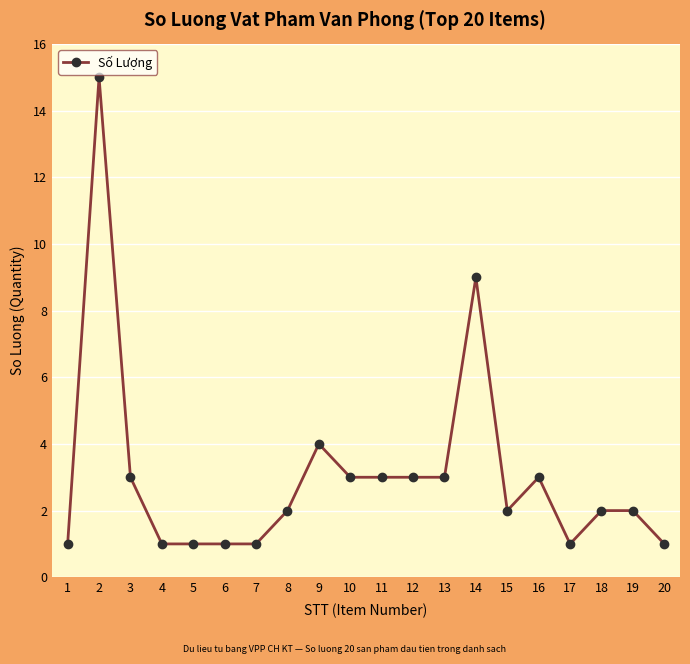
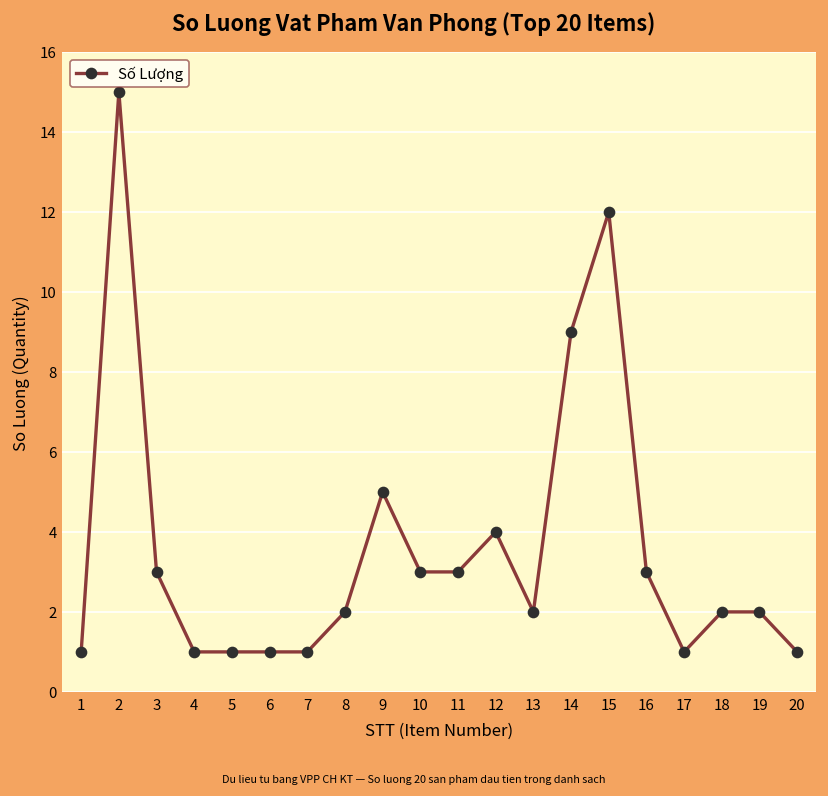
9: 4 -> 5
12: 3 -> 4
13: 3 -> 2
15: 2 -> 12
